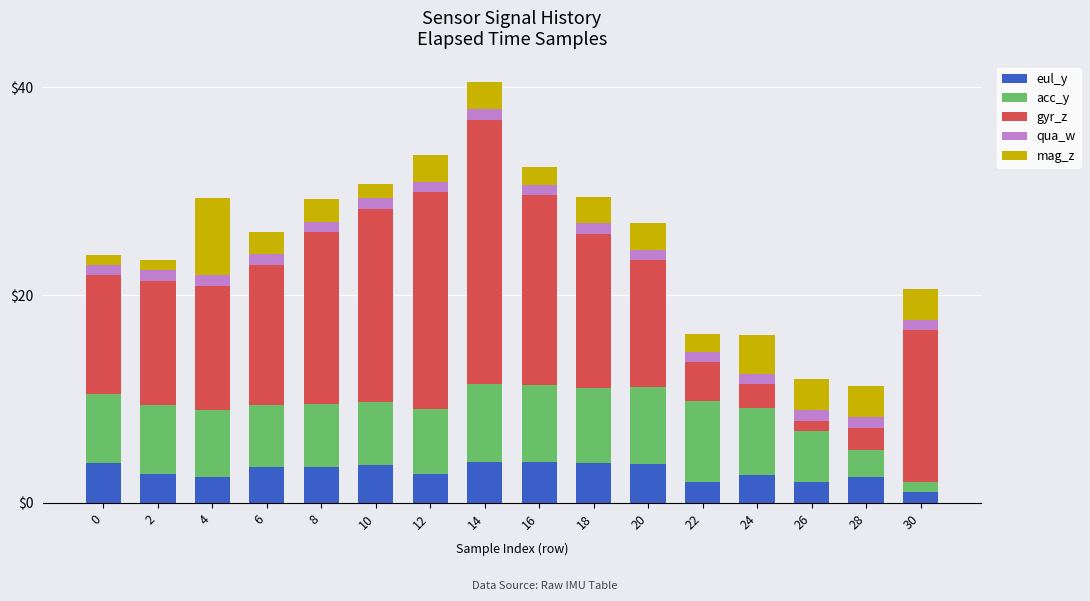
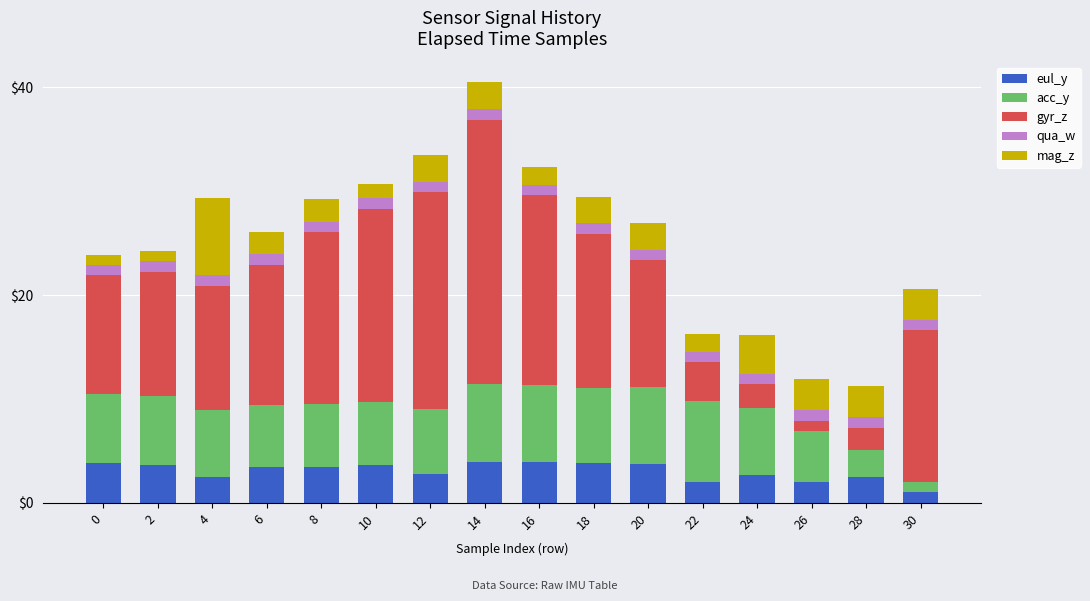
eul_y, 2: $2.8 -> $3.7
